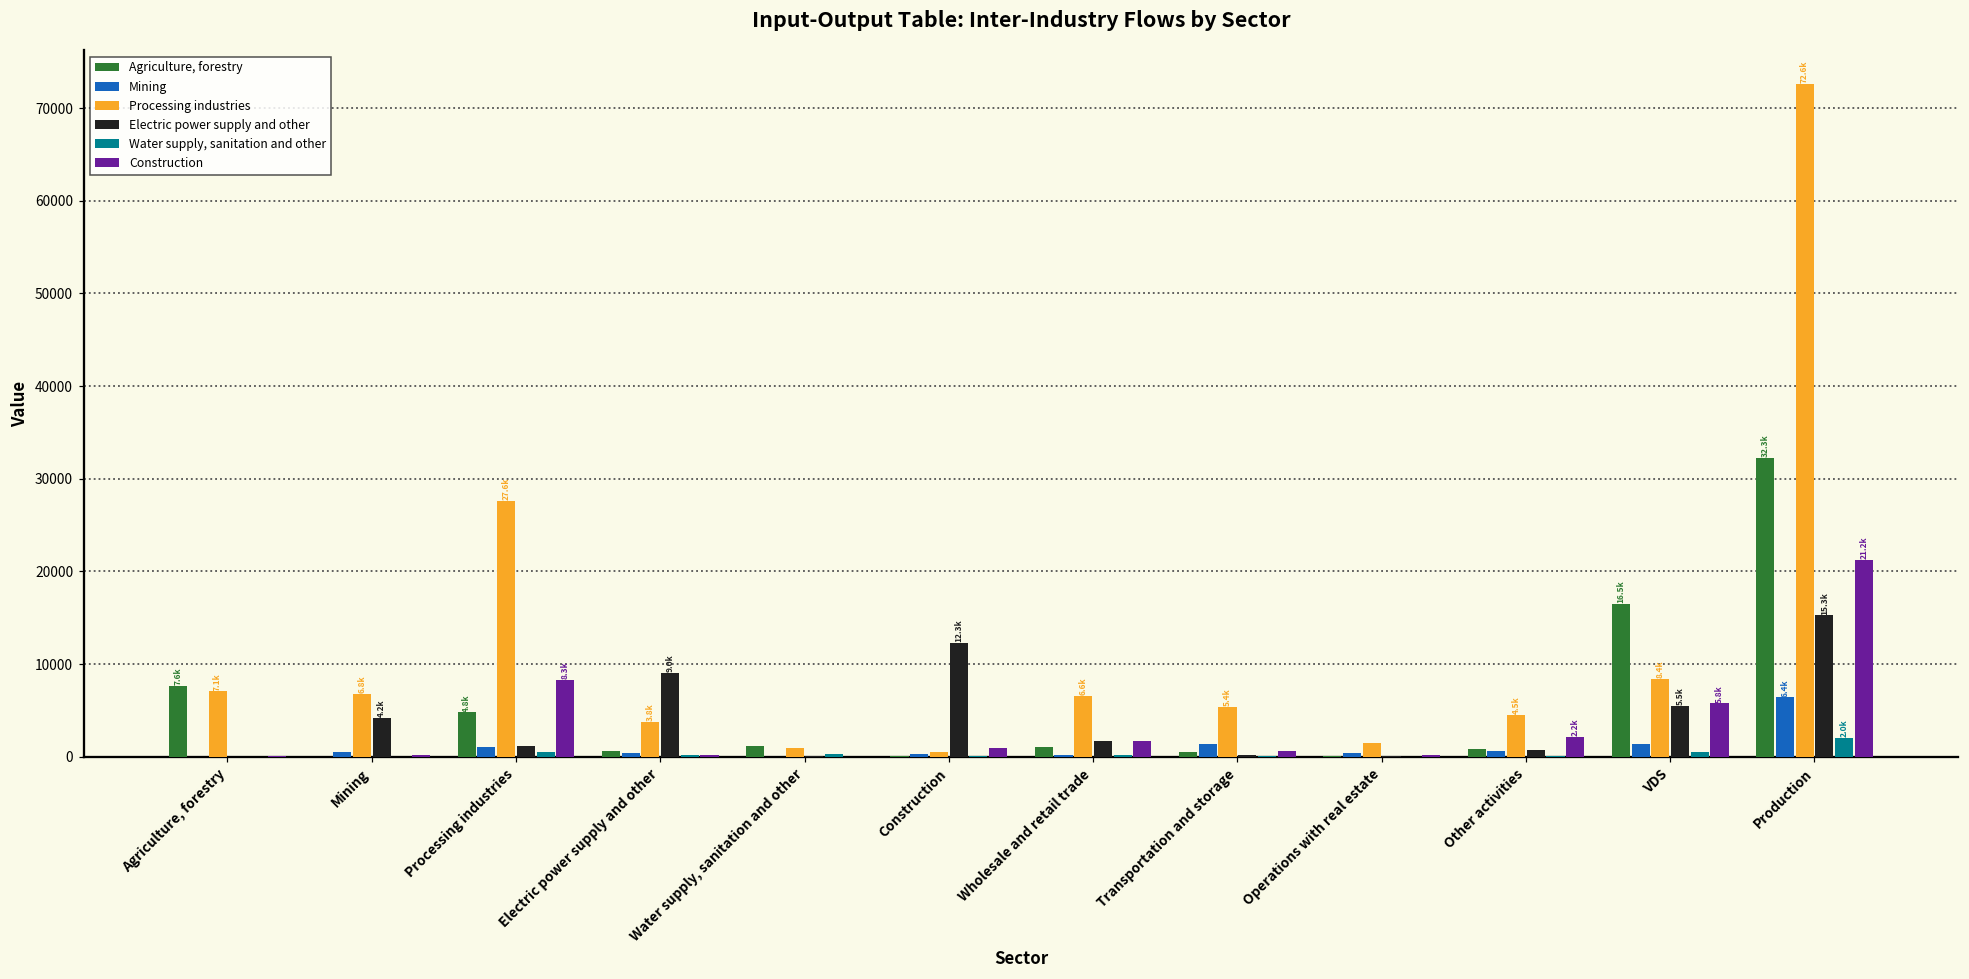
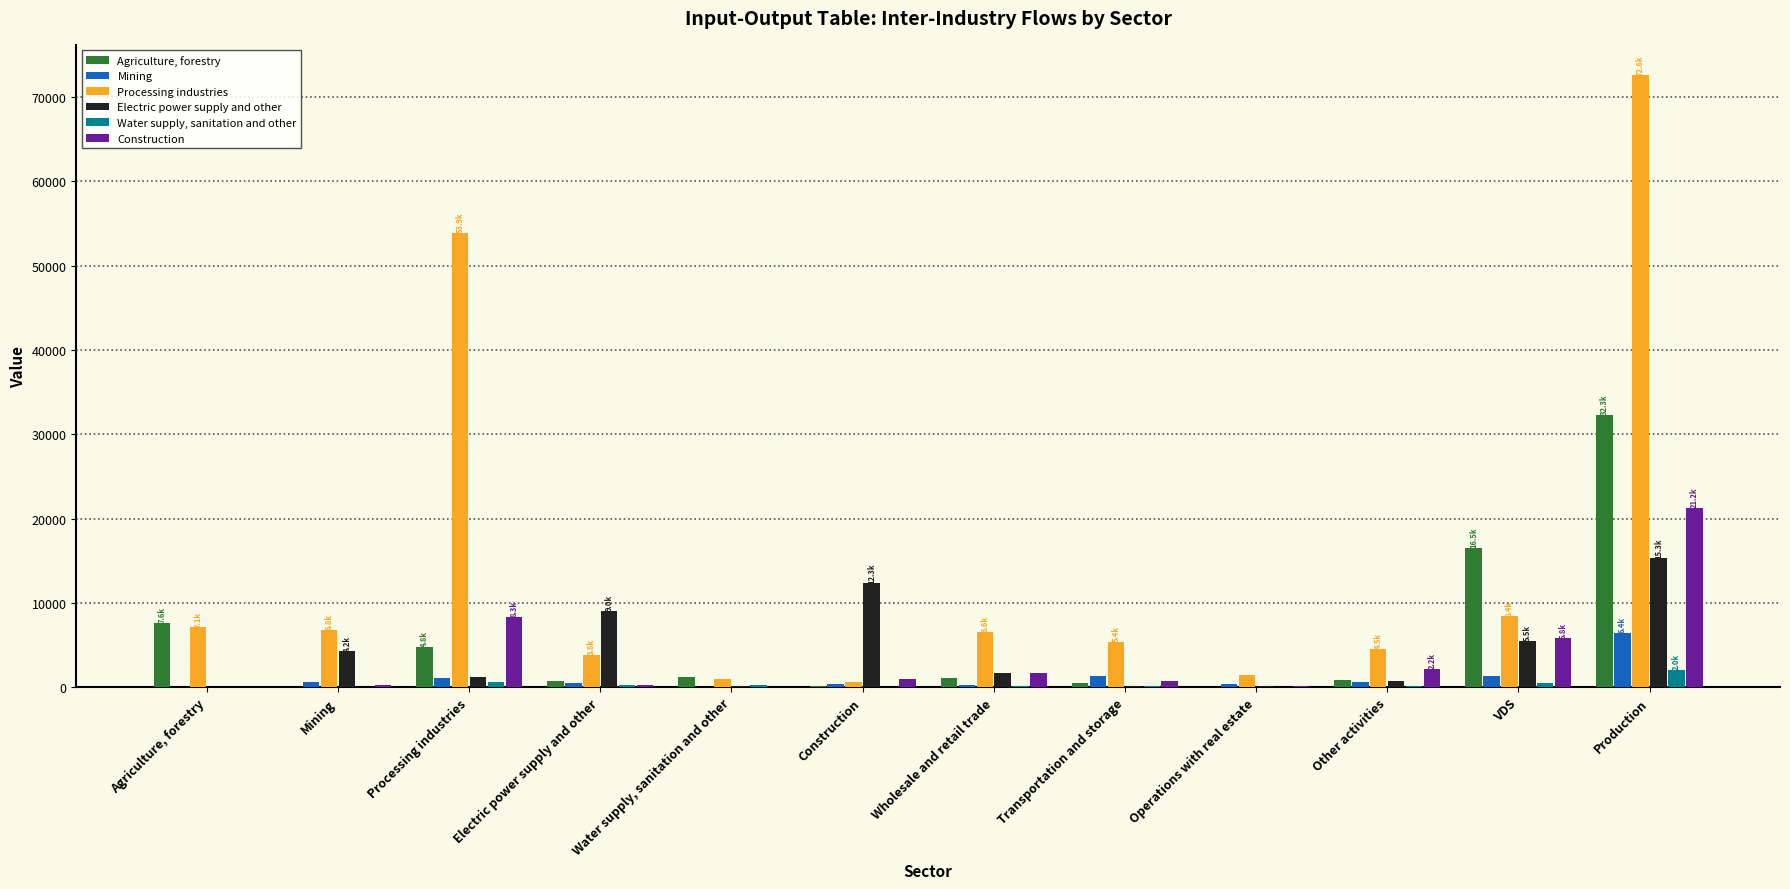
Processing industries, Processing industries: 27.6k -> 53.9k
